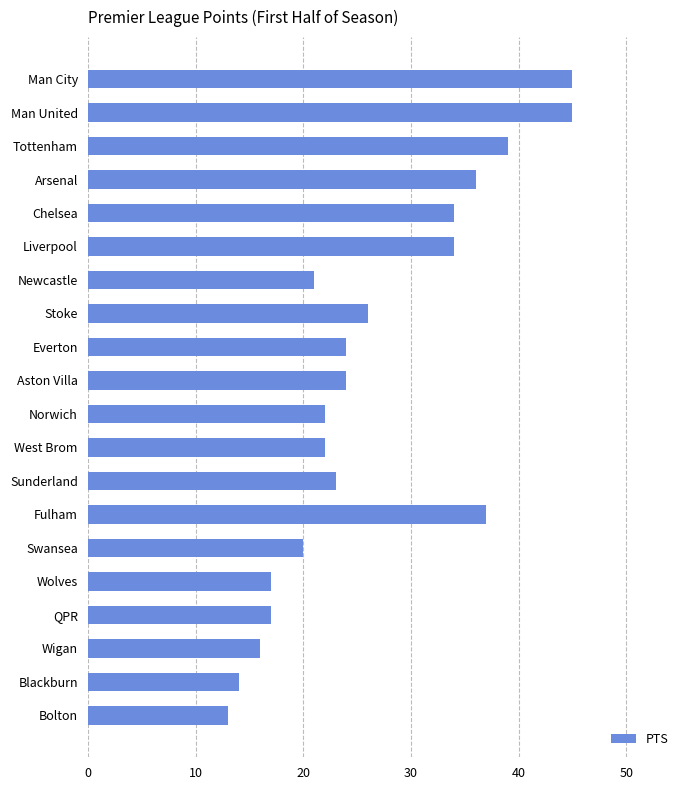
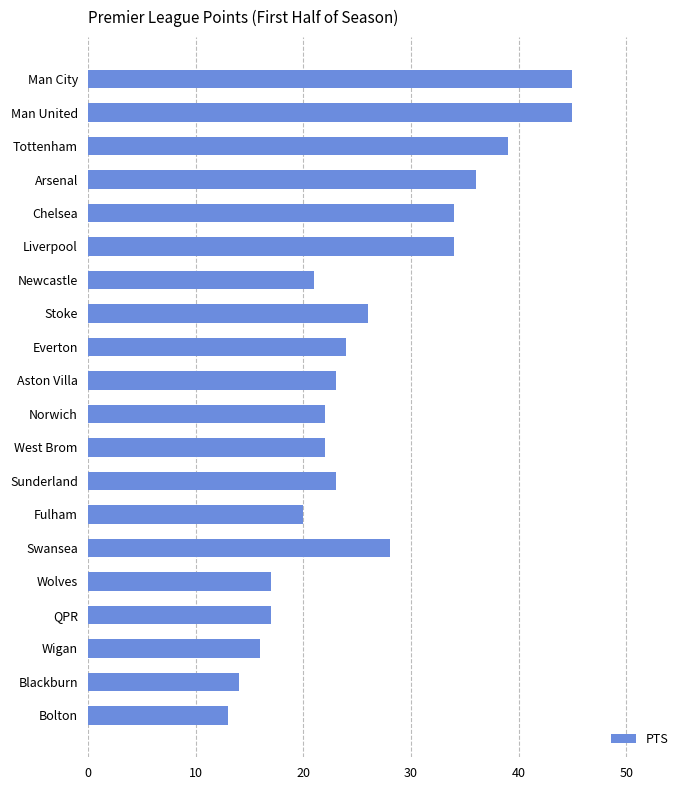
Aston Villa: 24 -> 23
Fulham: 37 -> 20
Swansea: 20 -> 28
